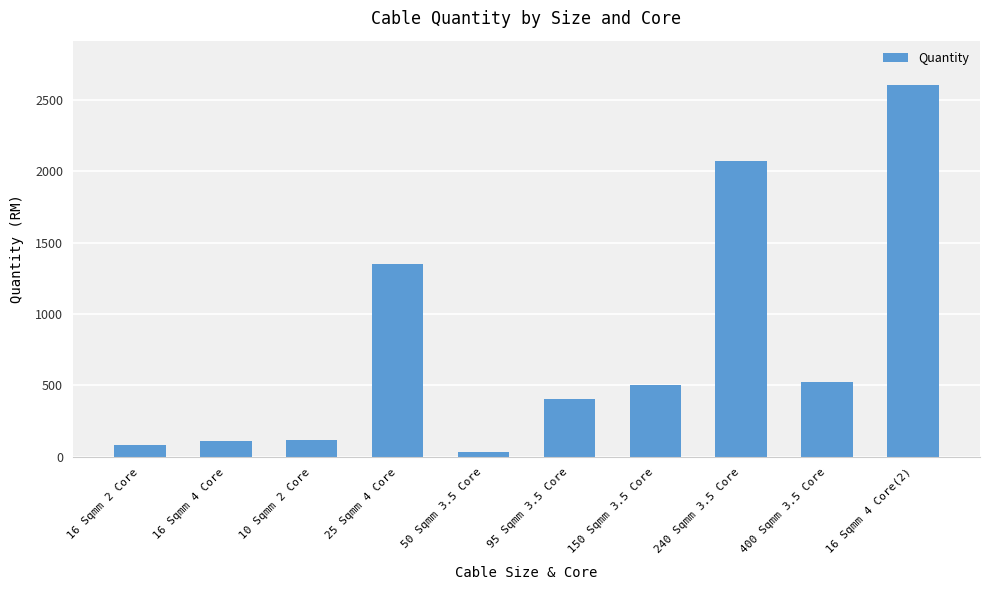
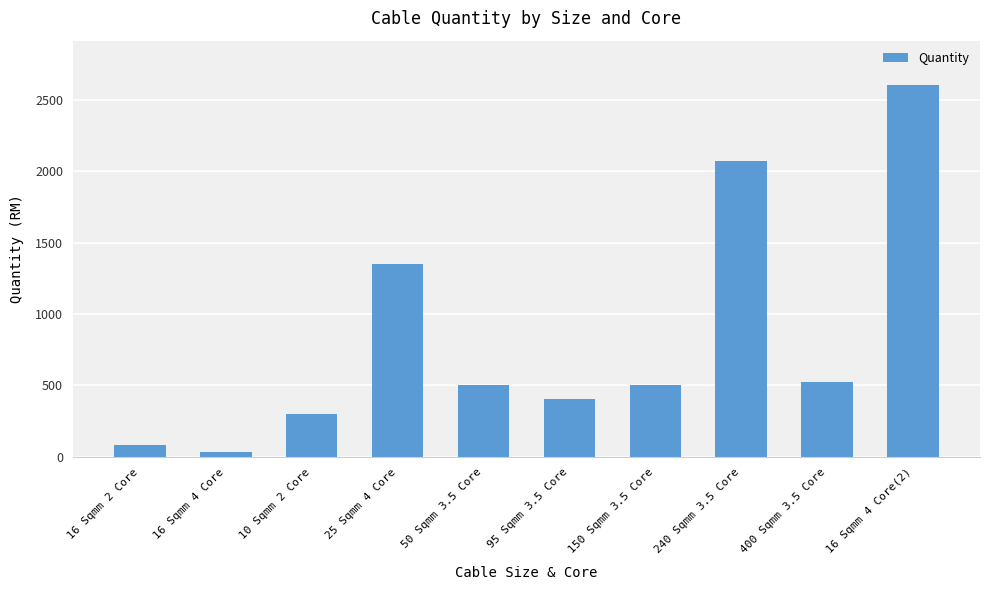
16 Sqmm 4 Core: 110 -> 40
10 Sqmm 2 Core: 120 -> 300
50 Sqmm 3.5 Core: 40 -> 500
